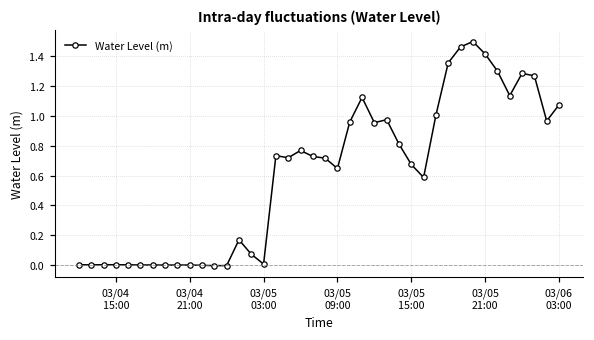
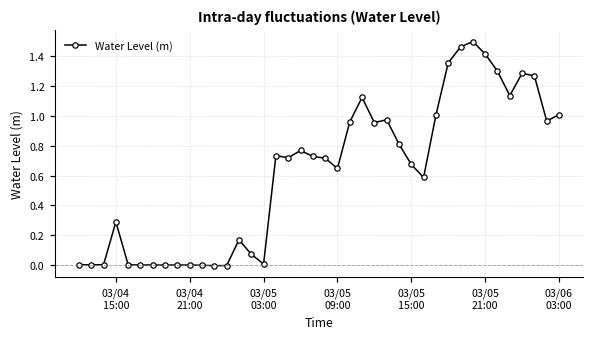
03/04 15:00: 0.00 -> 0.29
03/06 03:00: 1.07 -> 1.01
